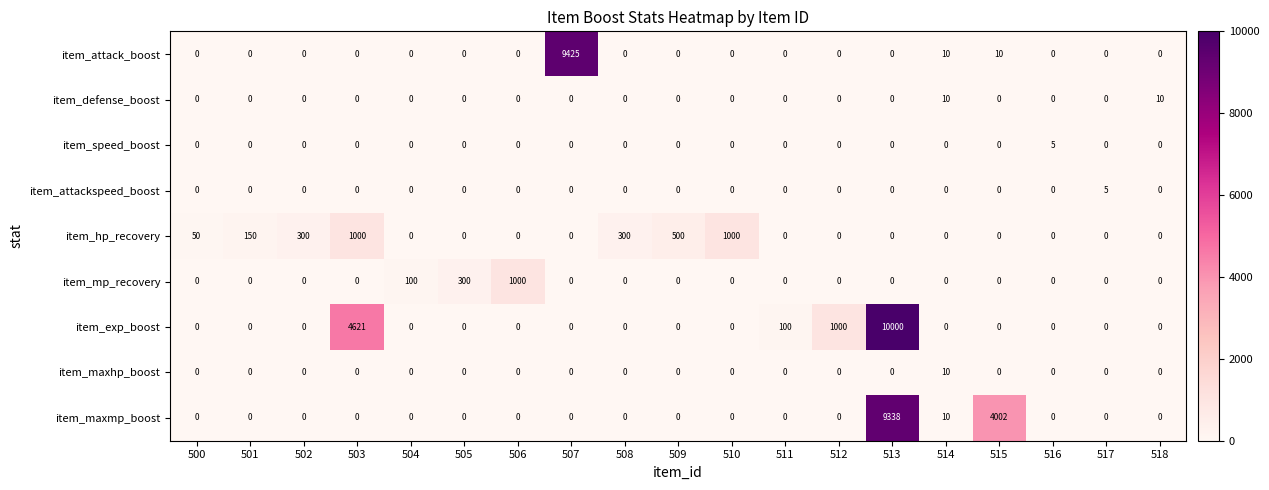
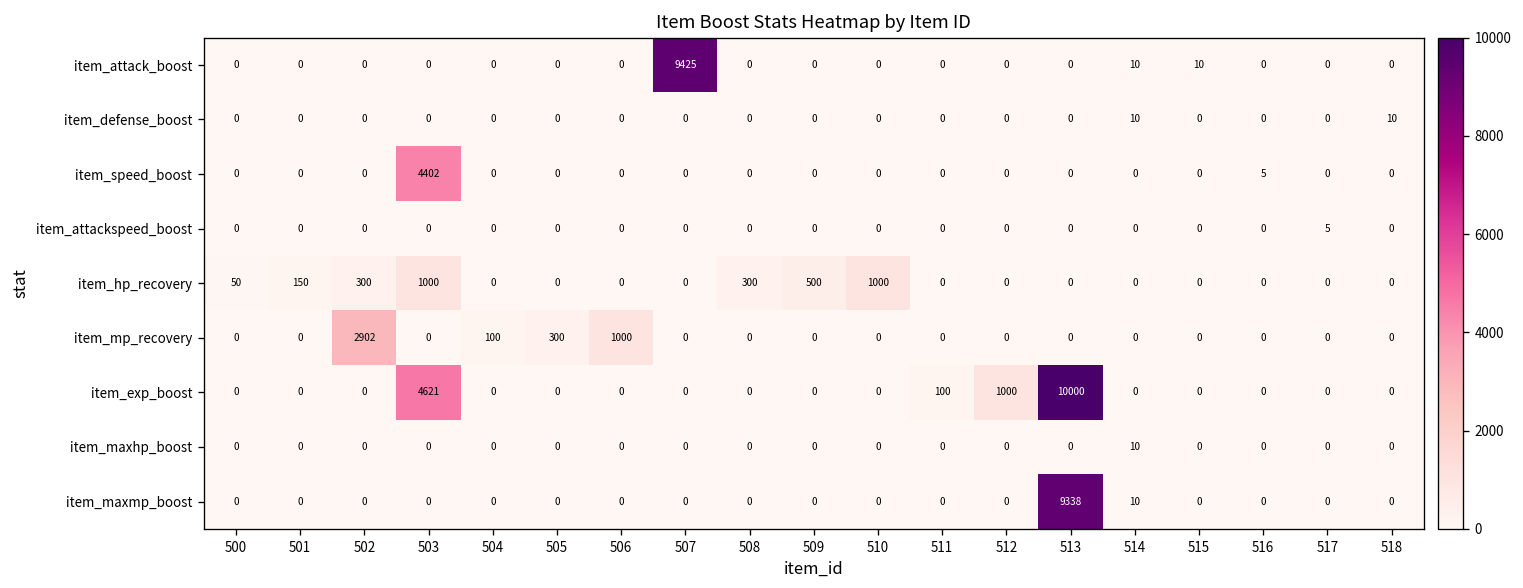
item_speed_boost, 503: 0 -> 4402
item_mp_recovery, 502: 0 -> 2902
item_maxmp_boost, 515: 4002 -> 0
